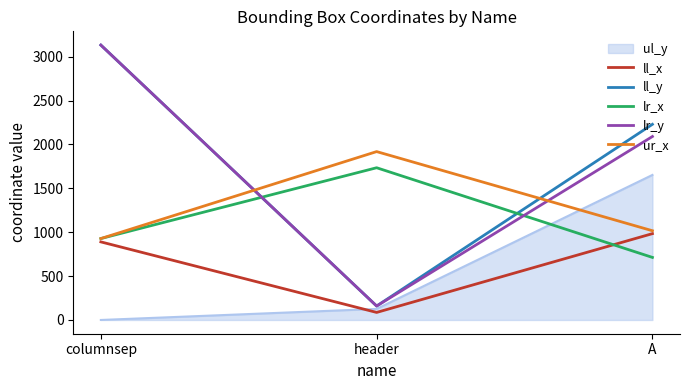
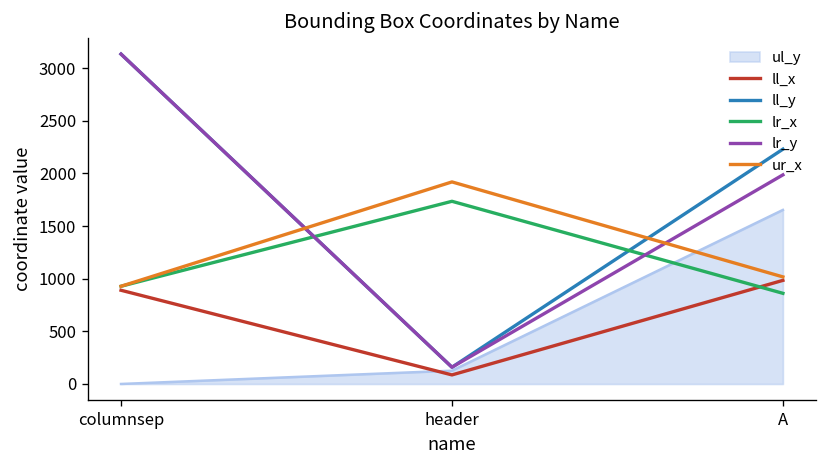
lr_x, A: 700 -> 900
lr_y, A: 2100 -> 2000
